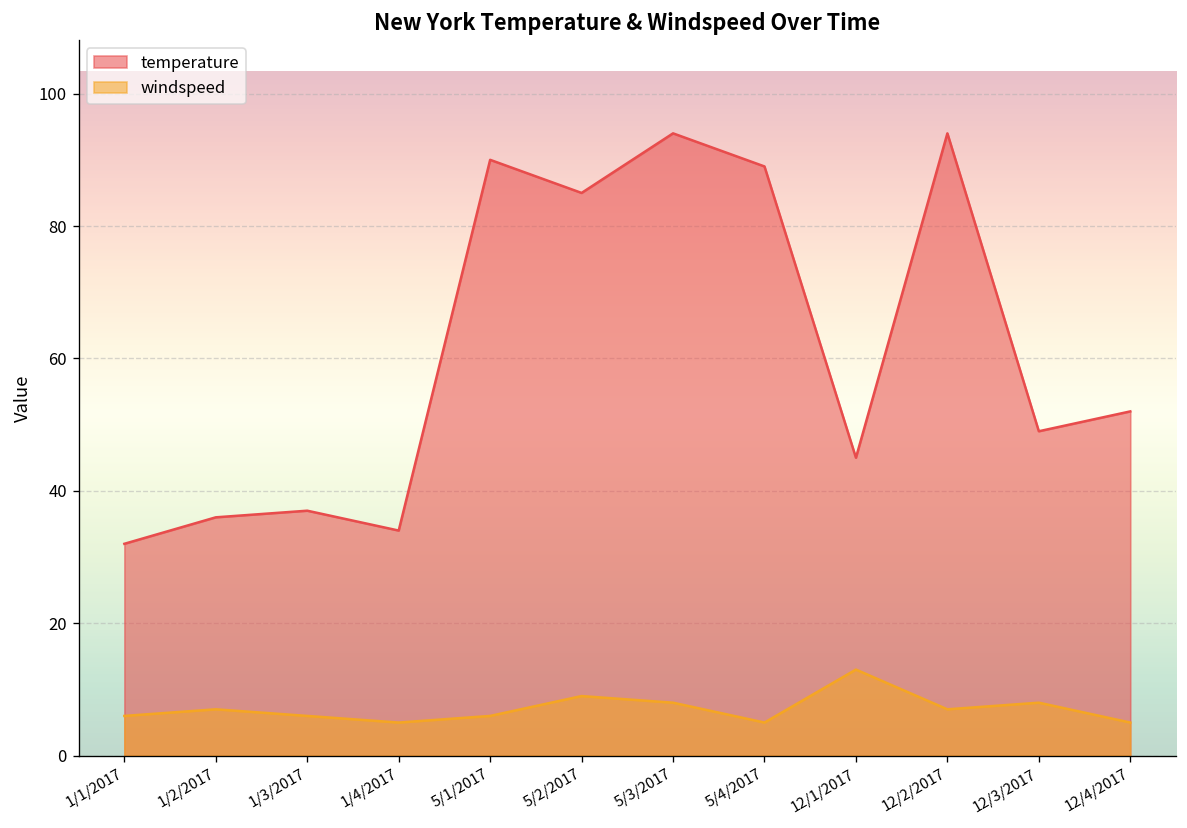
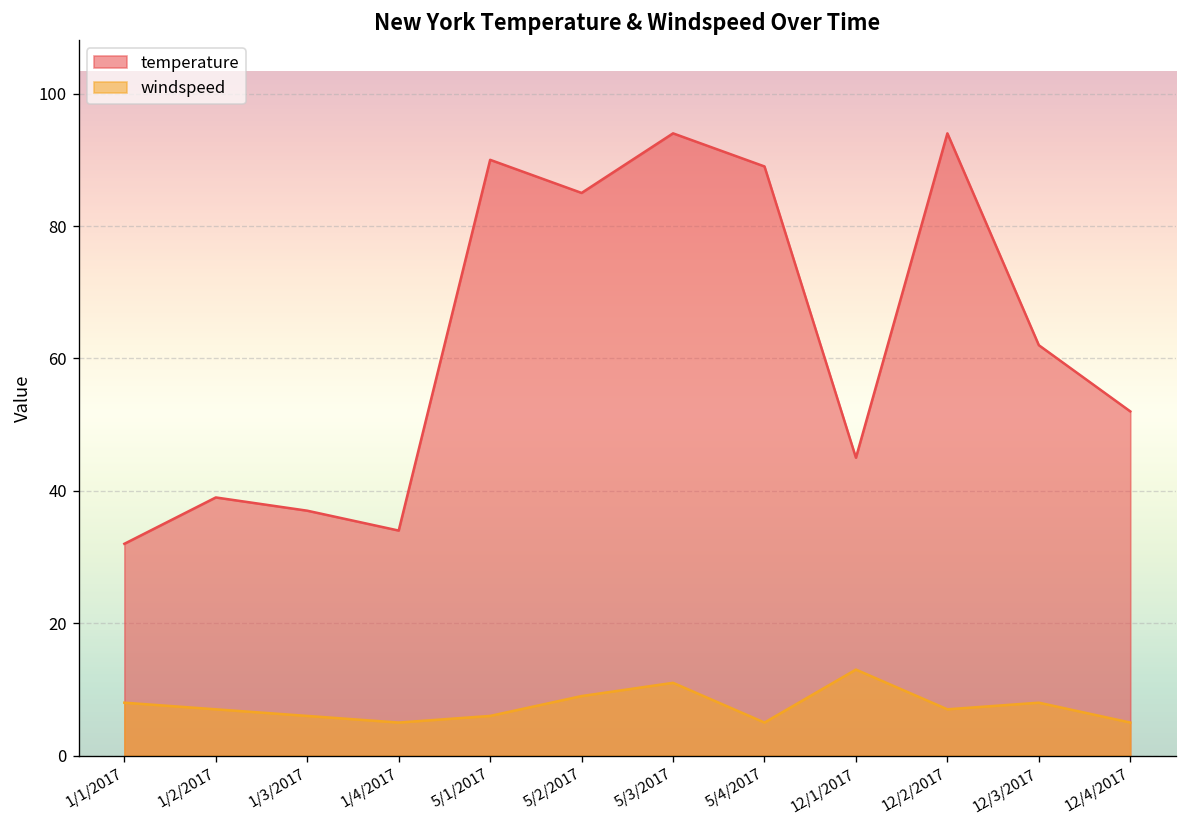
windspeed, 1/1/2017: 6 -> 8
temperature, 1/2/2017: 36 -> 39
windspeed, 5/3/2017: 8 -> 11
temperature, 12/3/2017: 49 -> 62
